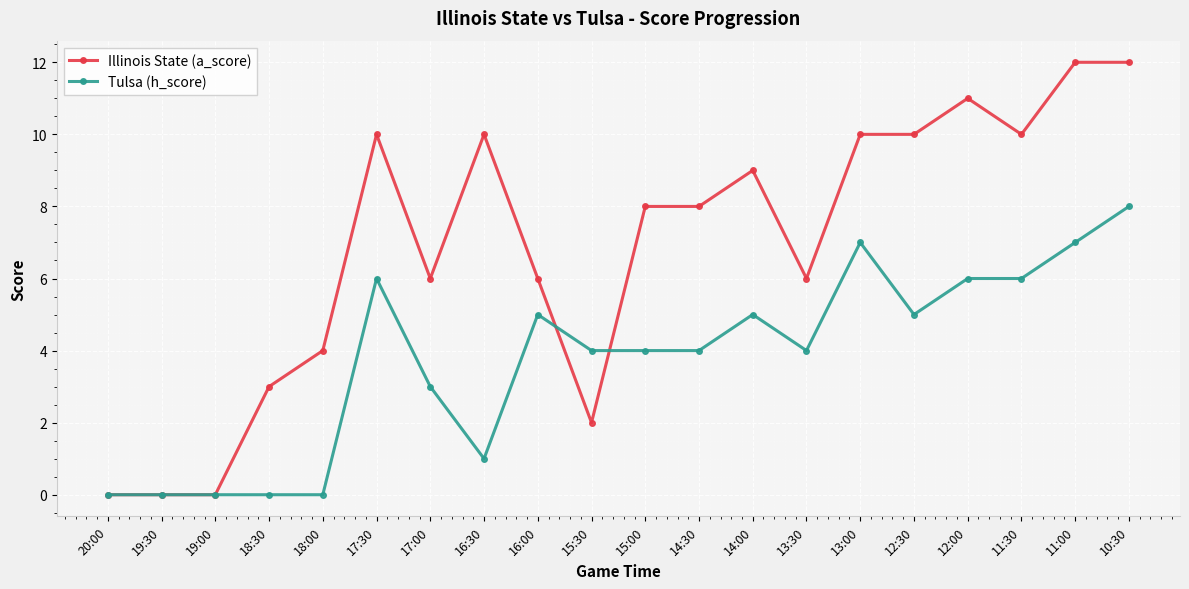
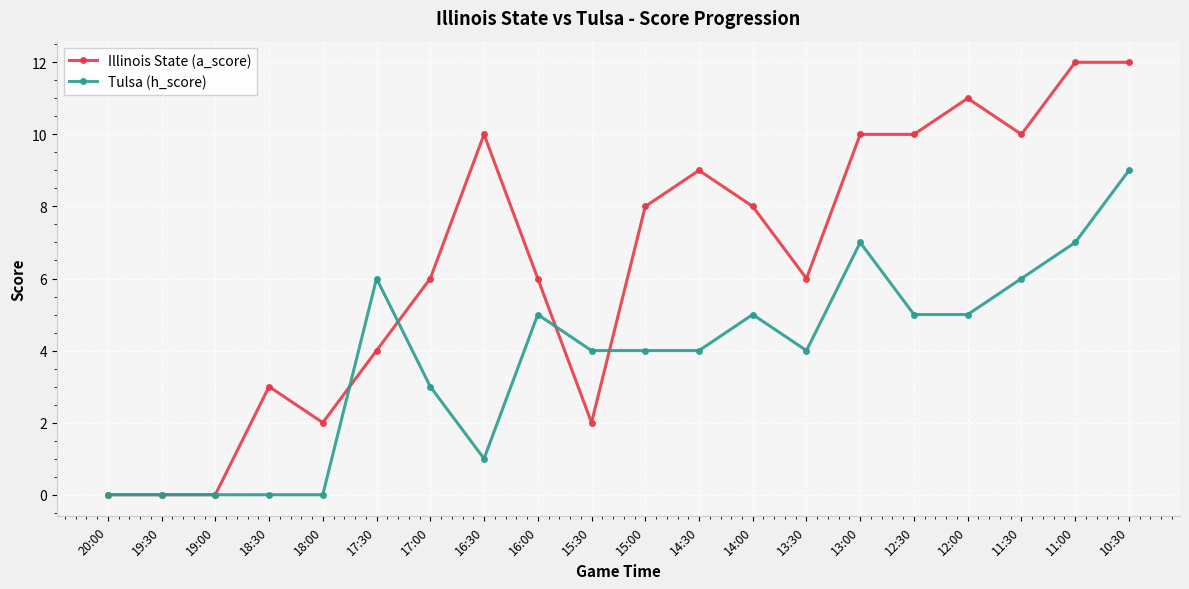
Illinois State (a_score), 18:00: 4 -> 2
Illinois State (a_score), 17:30: 10 -> 4
Illinois State (a_score), 14:30: 8 -> 9
Illinois State (a_score), 14:00: 9 -> 8
Tulsa (h_score), 12:00: 6 -> 5
Tulsa (h_score), 10:30: 8 -> 9
